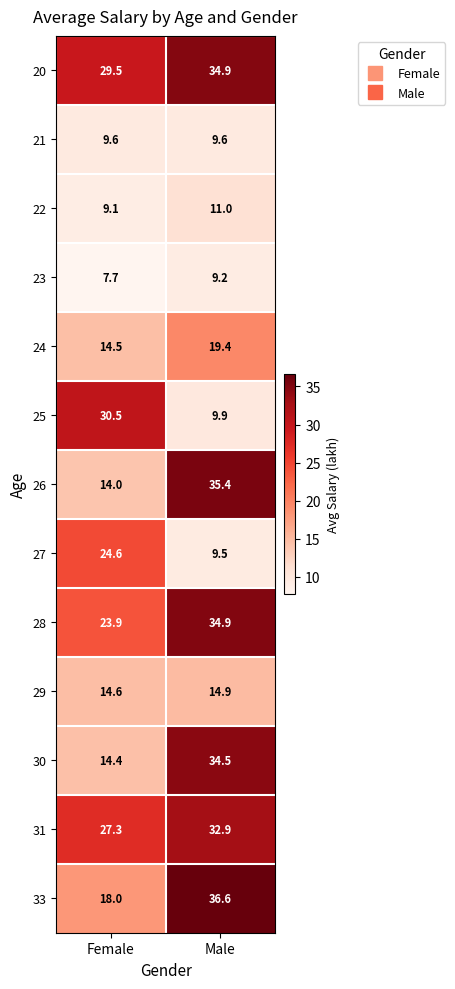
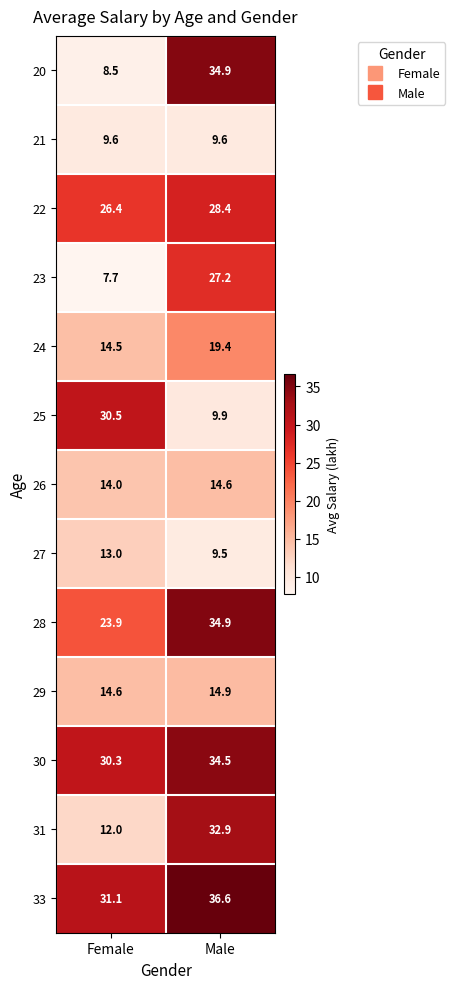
20, Female: 29.5 -> 8.5
22, Female: 9.1 -> 26.4
22, Male: 11.0 -> 28.4
23, Male: 9.2 -> 27.2
26, Male: 35.4 -> 14.6
27, Female: 24.6 -> 13.0
30, Female: 14.4 -> 30.3
31, Female: 27.3 -> 12.0
33, Female: 18.0 -> 31.1
